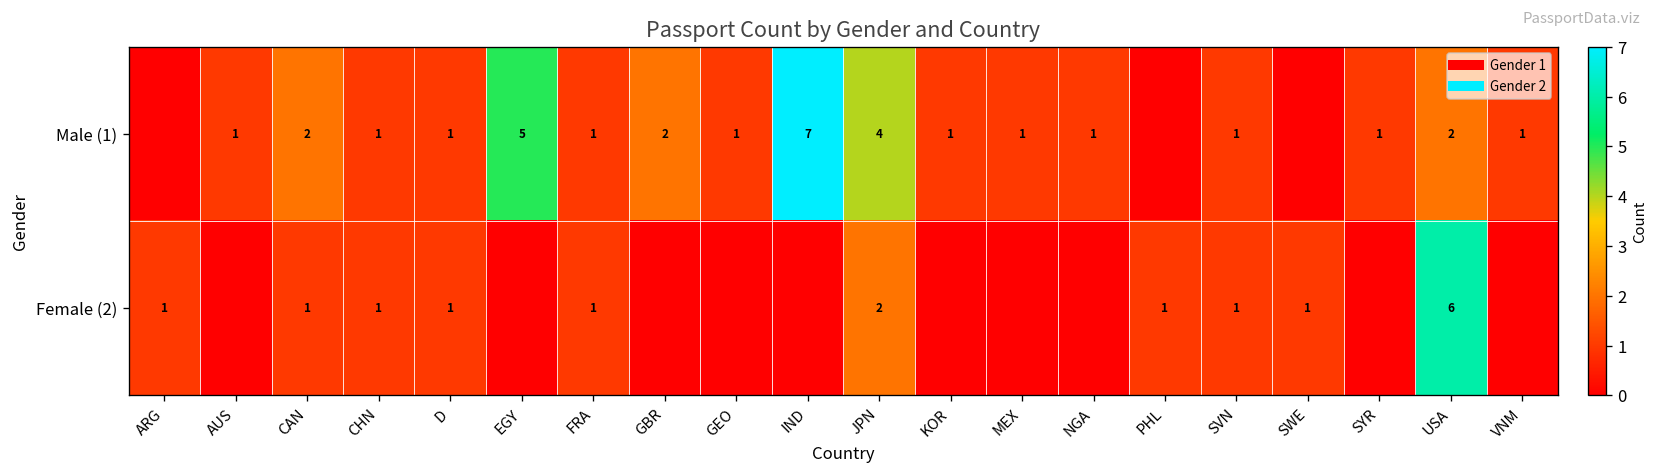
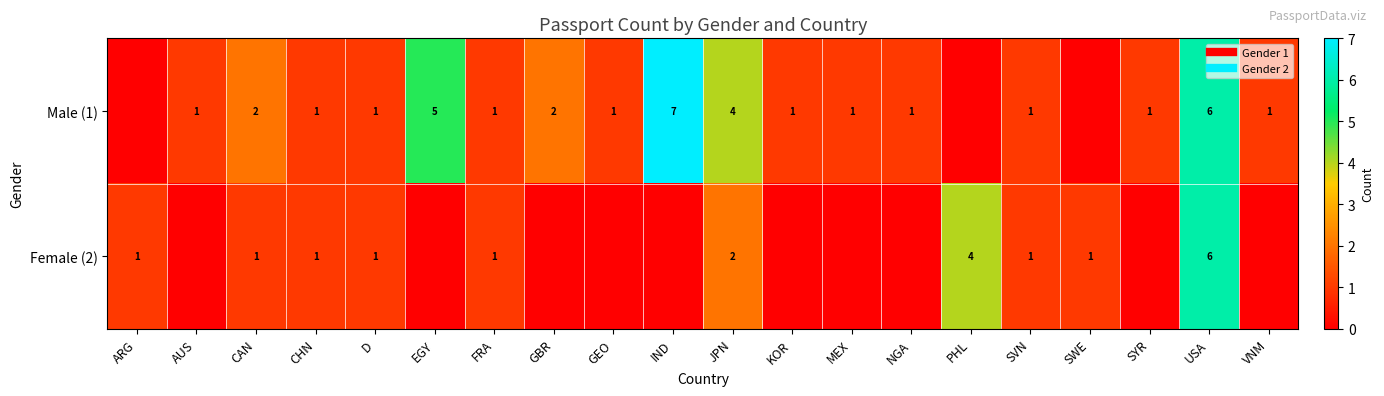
Male (1), USA: 2 -> 6
Female (2), PHL: 1 -> 4
